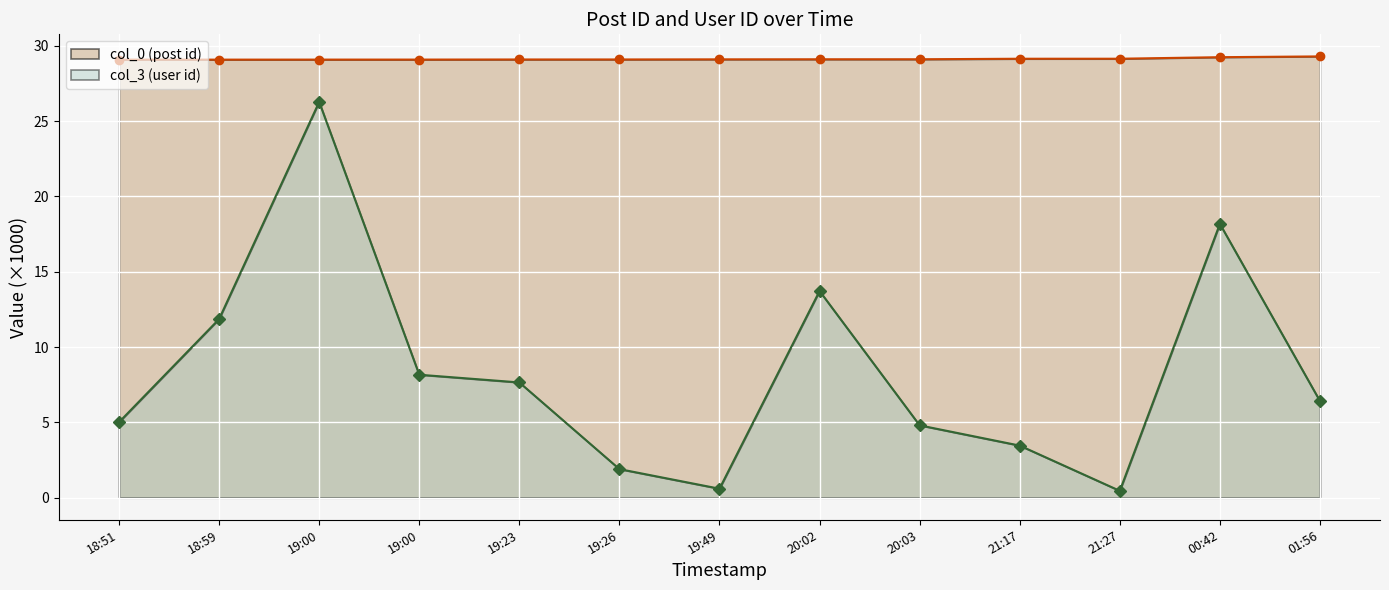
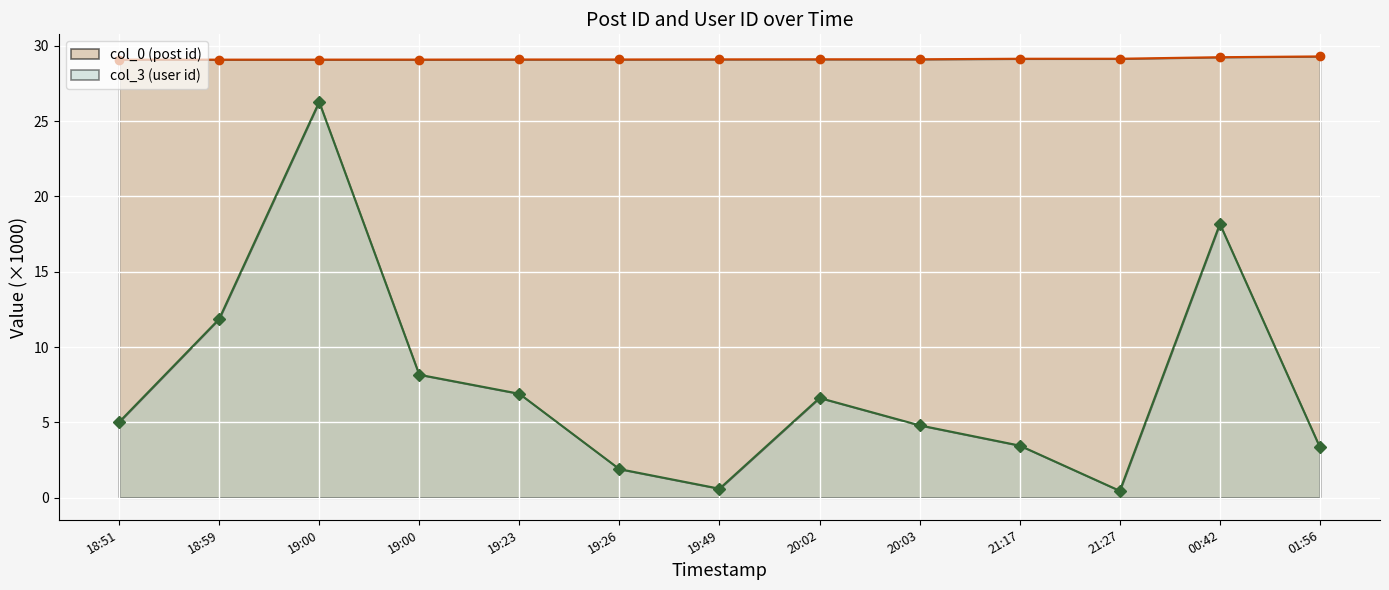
col_3 (user id), 19:23: 7.7 -> 6.9
col_3 (user id), 20:02: 13.7 -> 6.6
col_3 (user id), 01:56: 6.4 -> 3.3
